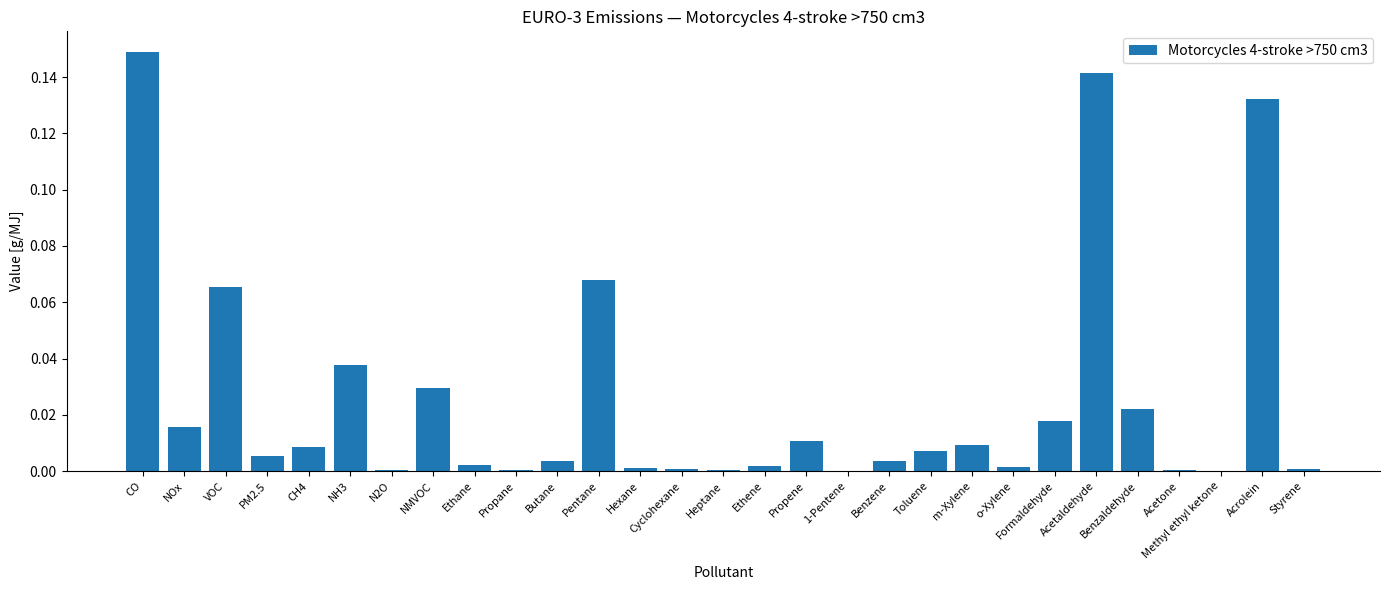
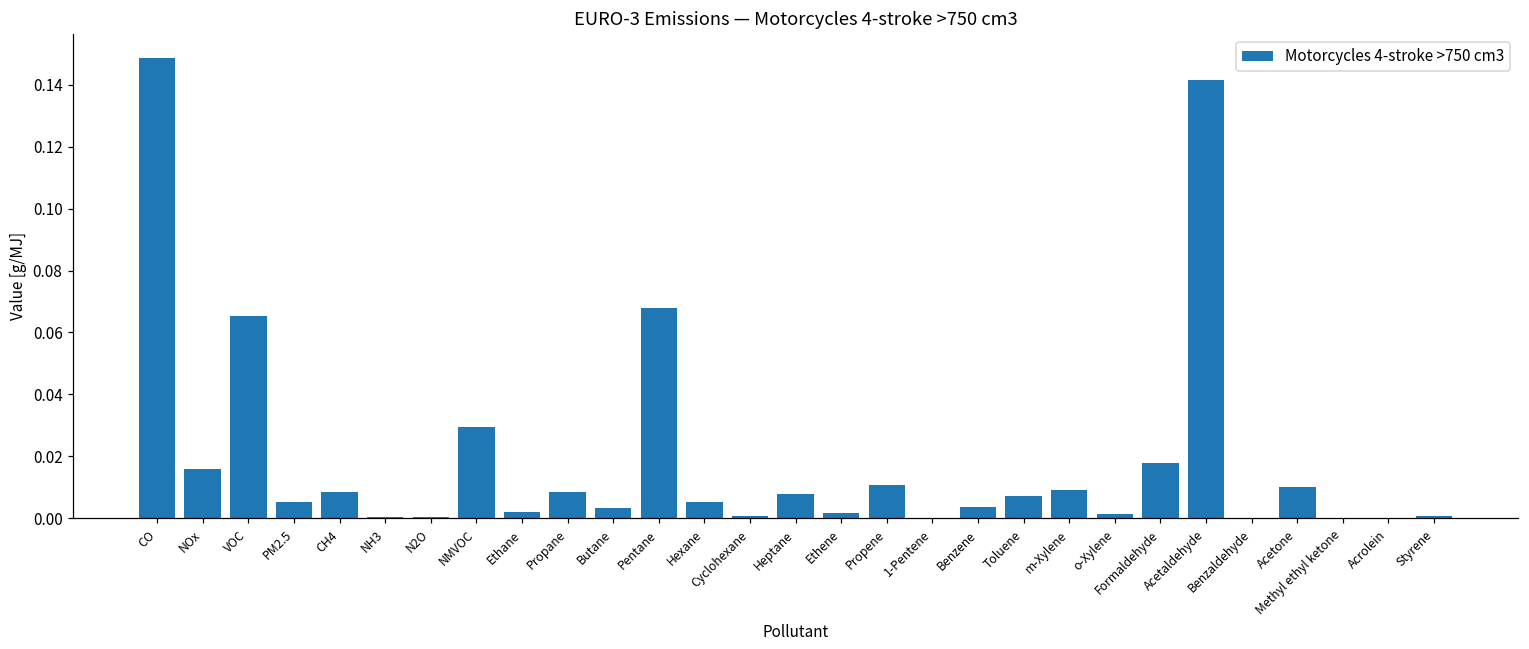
NH3: 0.038 -> 0.000
Propane: 0.000 -> 0.008
Hexane: 0.001 -> 0.005
Heptane: 0.000 -> 0.008
Benzaldehyde: 0.022 -> 0.000
Acetone: 0.000 -> 0.010
Acrolein: 0.132 -> 0.000
